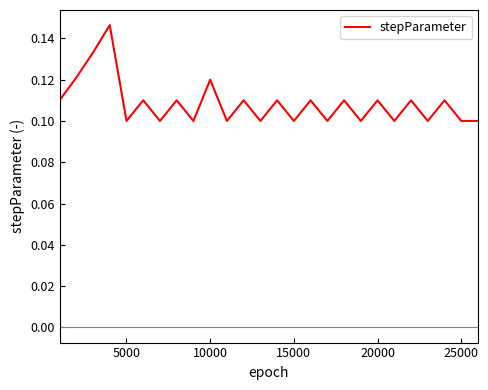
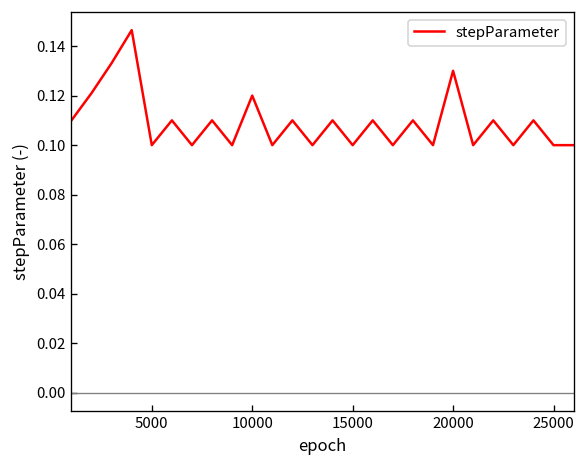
20000: 0.11 -> 0.13
